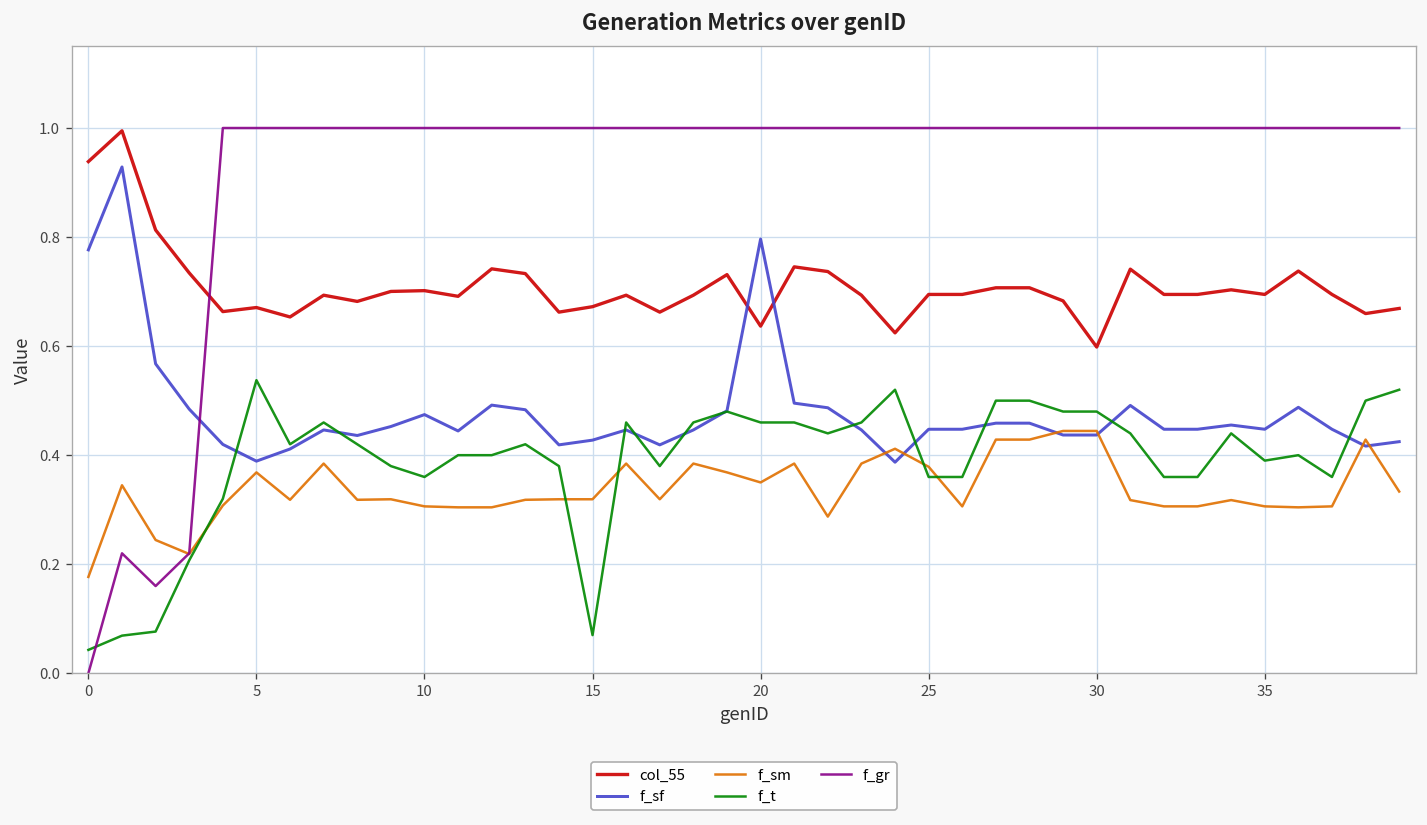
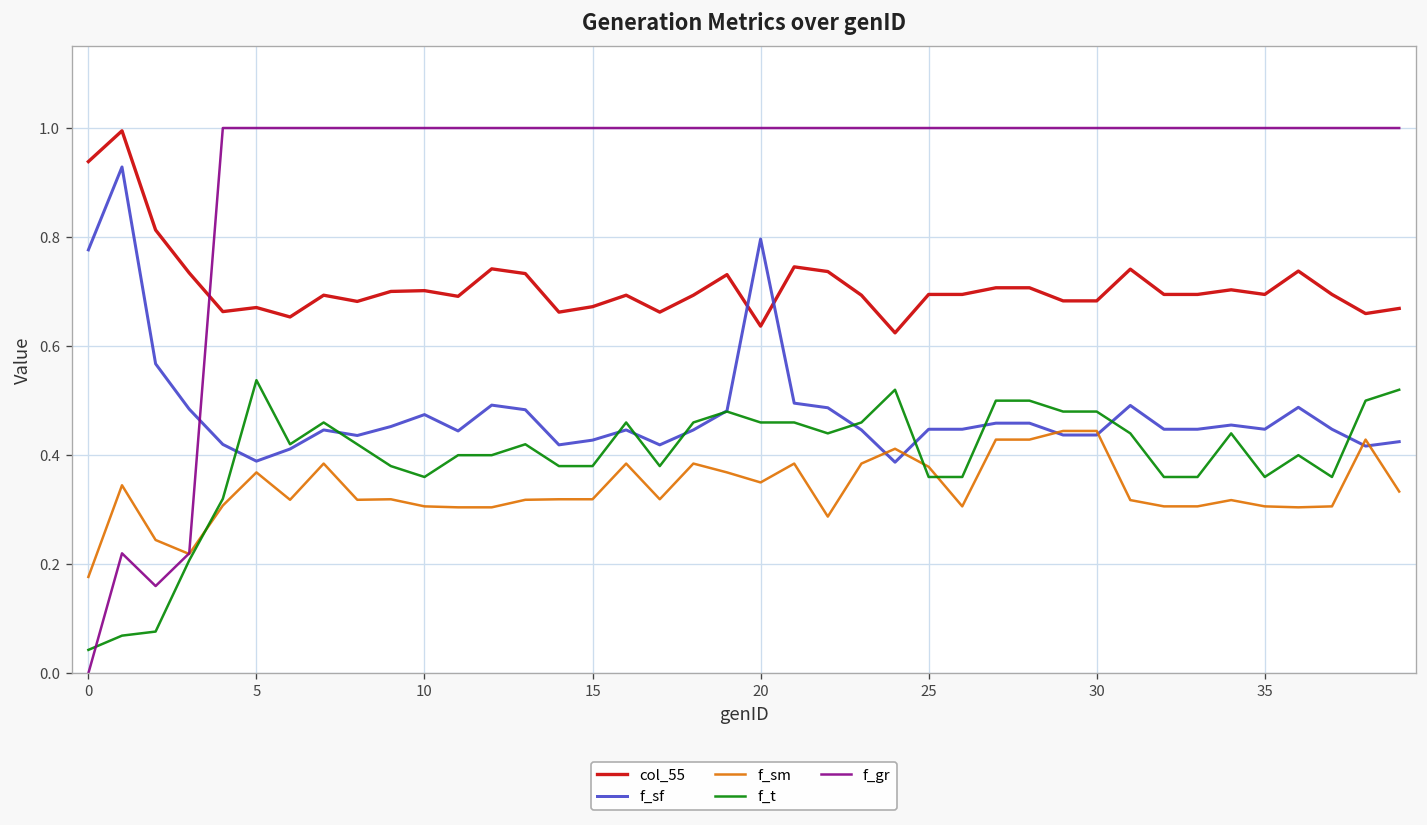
f_t, 15: 0.07 -> 0.38
col_55, 30: 0.60 -> 0.68
f_t, 35: 0.39 -> 0.36
